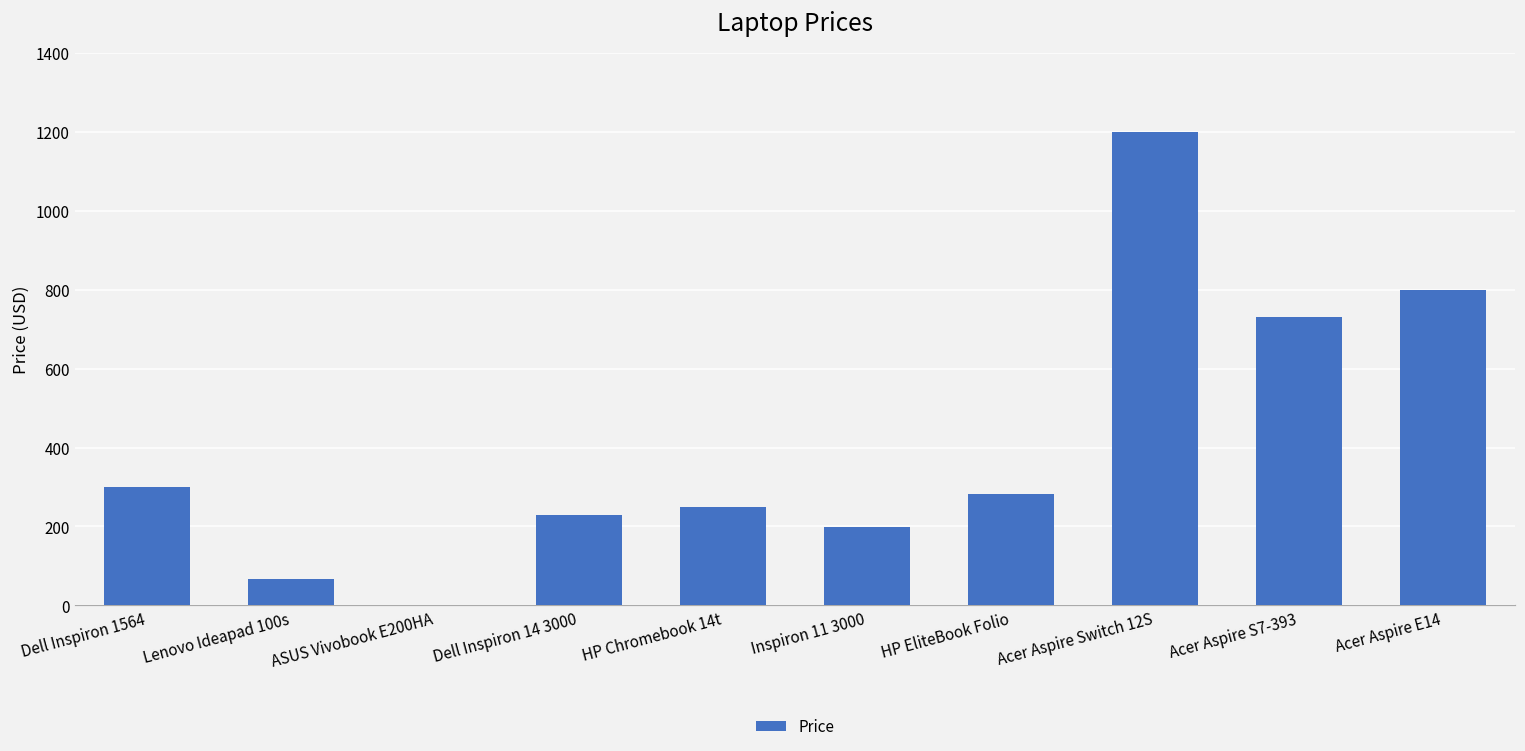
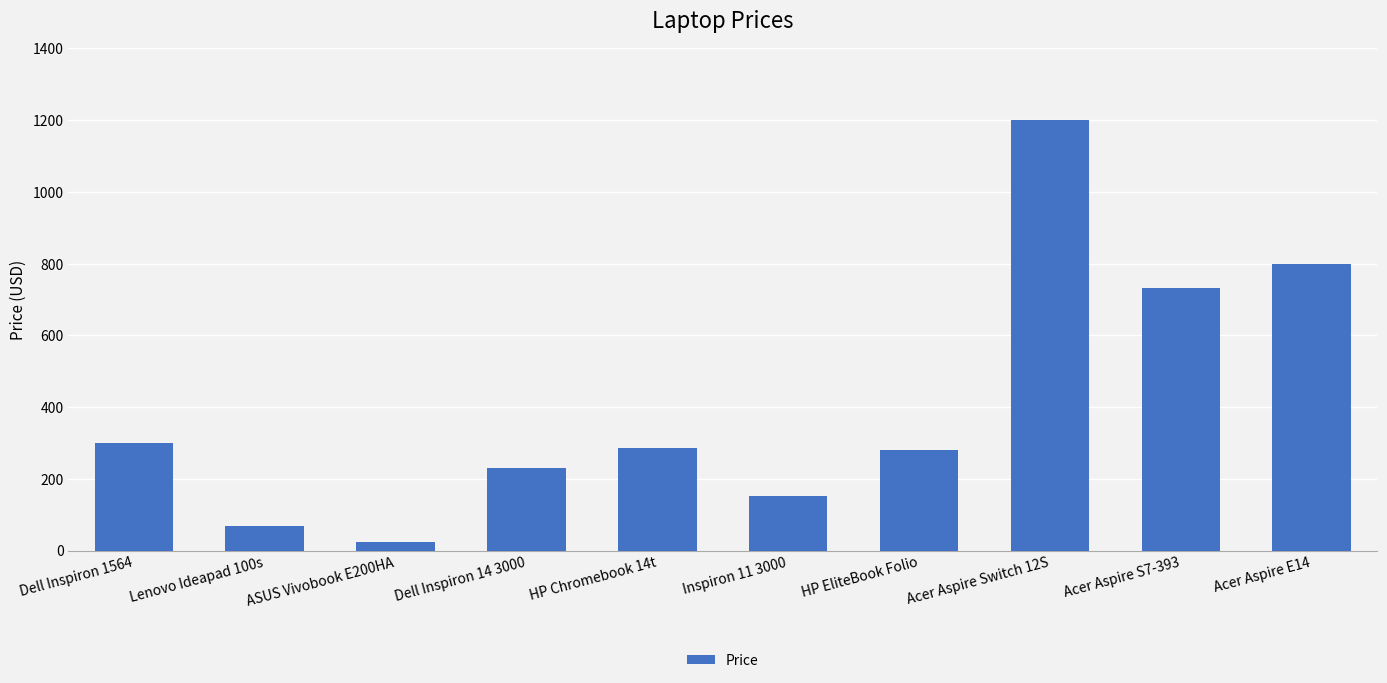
ASUS Vivobook E200HA: 0 -> 20
HP Chromebook 14t: 250 -> 290
Inspiron 11 3000: 200 -> 150
